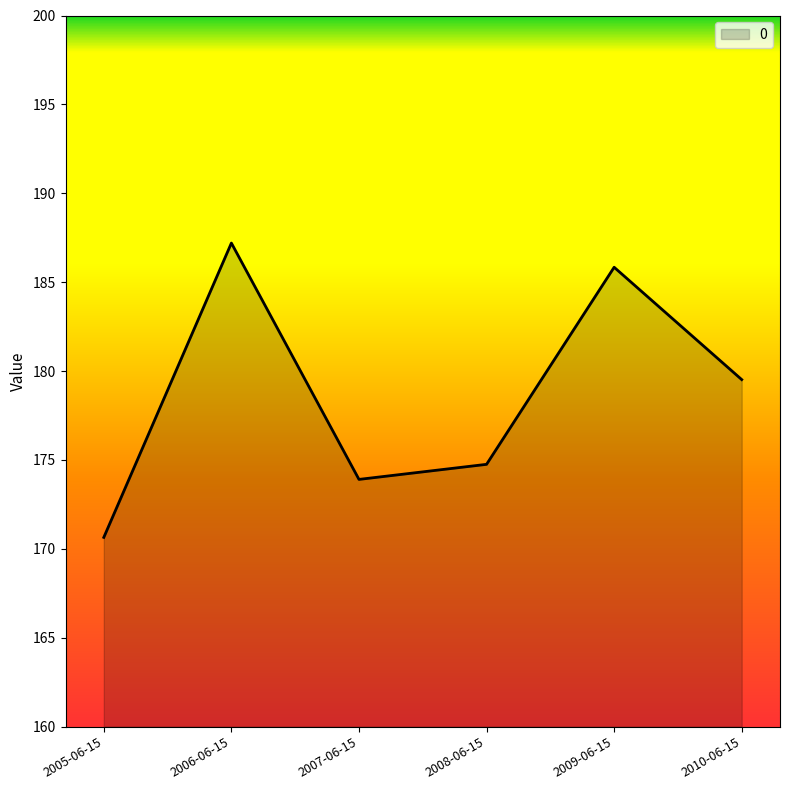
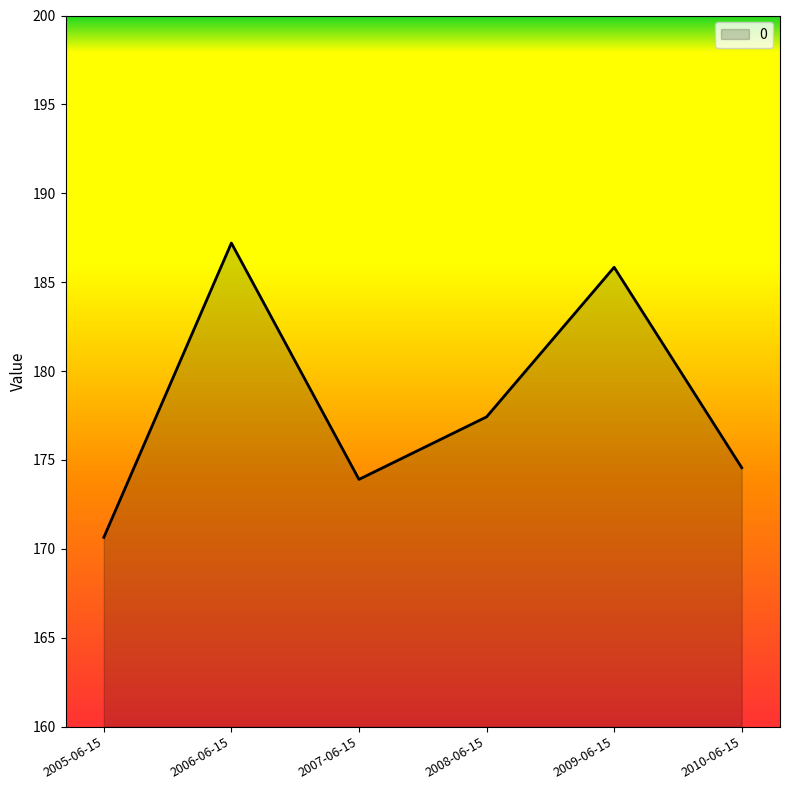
2008-06-15: 174.8 -> 177.4
2010-06-15: 179.5 -> 174.6
